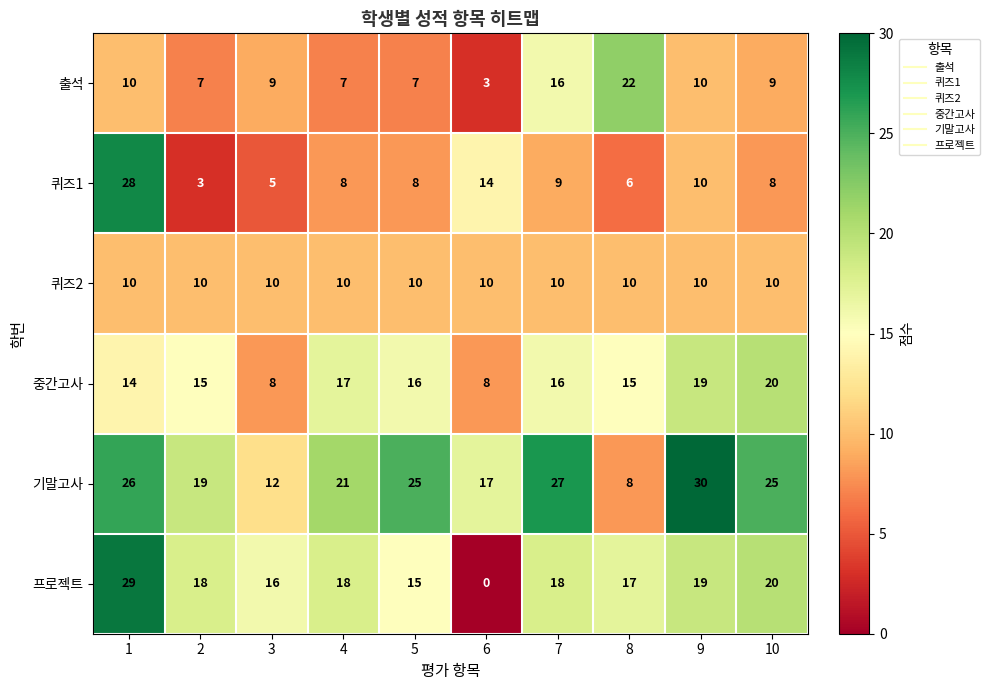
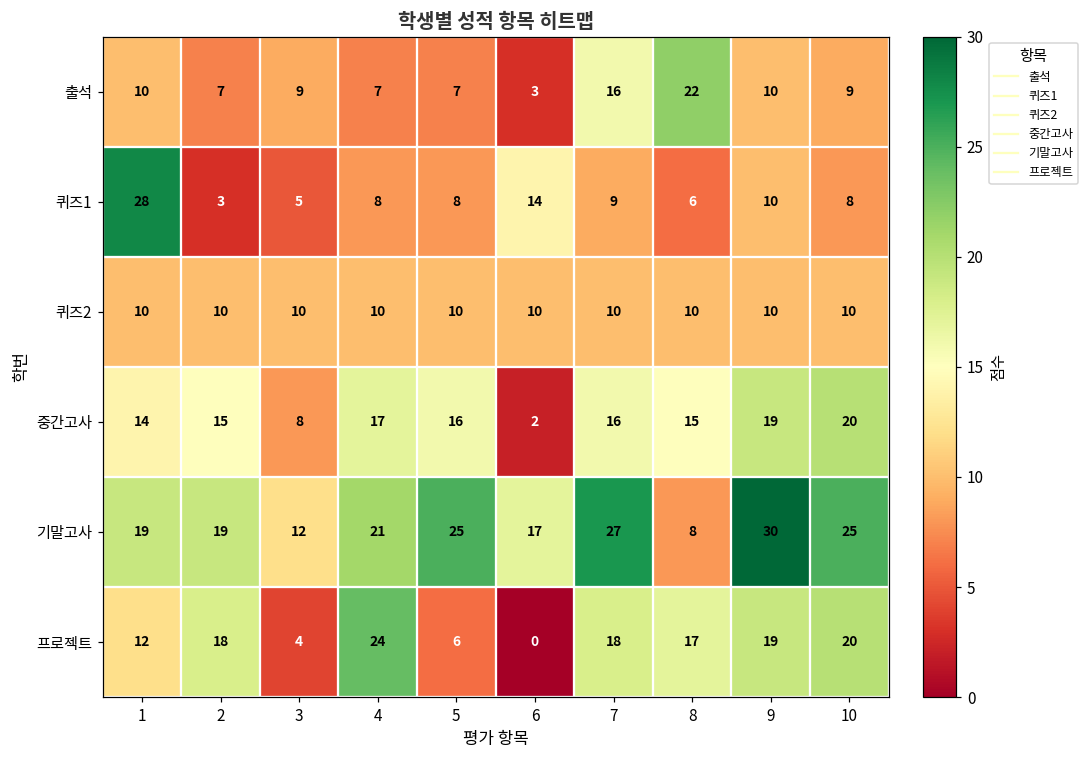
중간고사, 6: 8 -> 2
기말고사, 1: 26 -> 19
프로젝트, 1: 29 -> 12
프로젝트, 3: 16 -> 4
프로젝트, 4: 18 -> 24
프로젝트, 5: 15 -> 6
